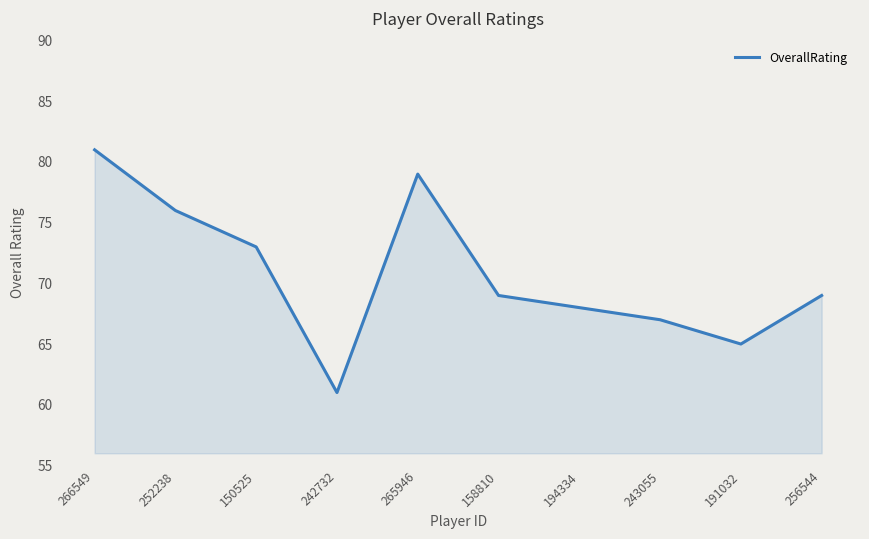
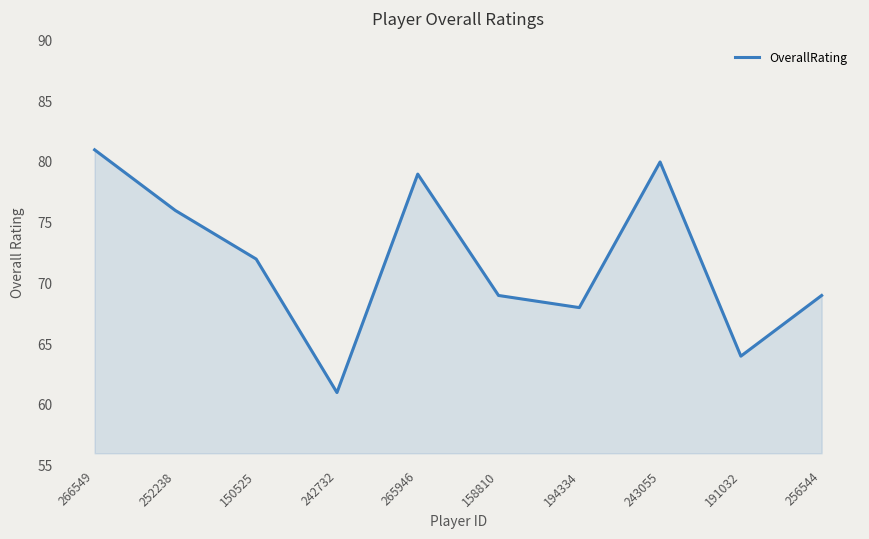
150525: 73 -> 72
243055: 67 -> 80
191032: 65 -> 64
